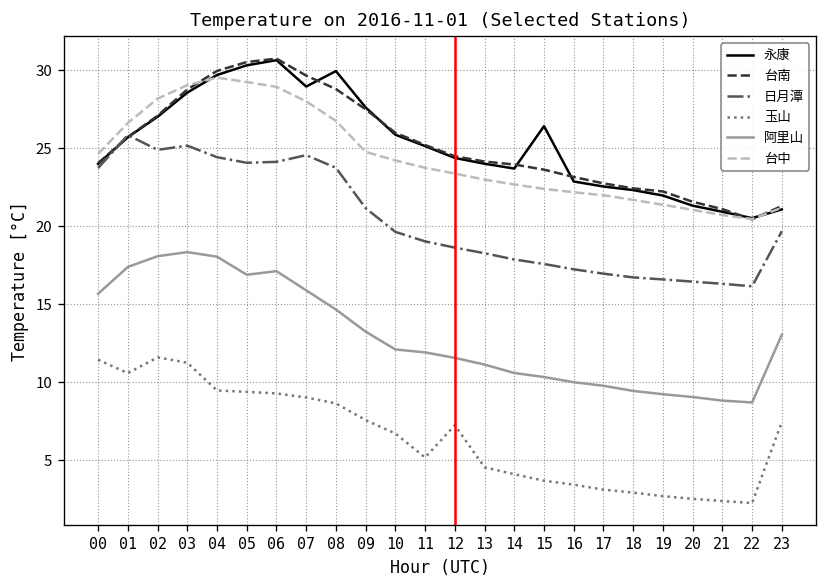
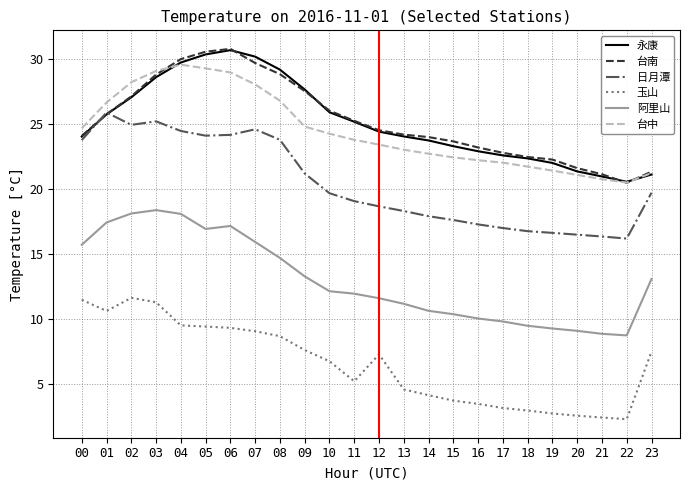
永康, 07: 29.0 -> 30.2
永康, 08: 30.0 -> 29.2
永康, 15: 26.4 -> 23.3
